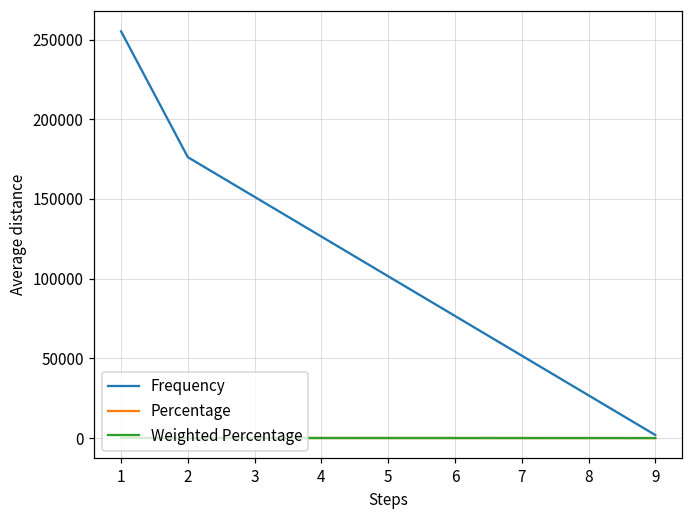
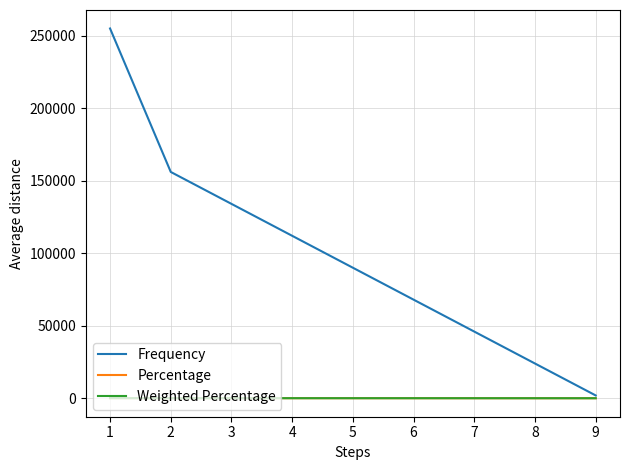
Frequency, 2: 176000 -> 156000
